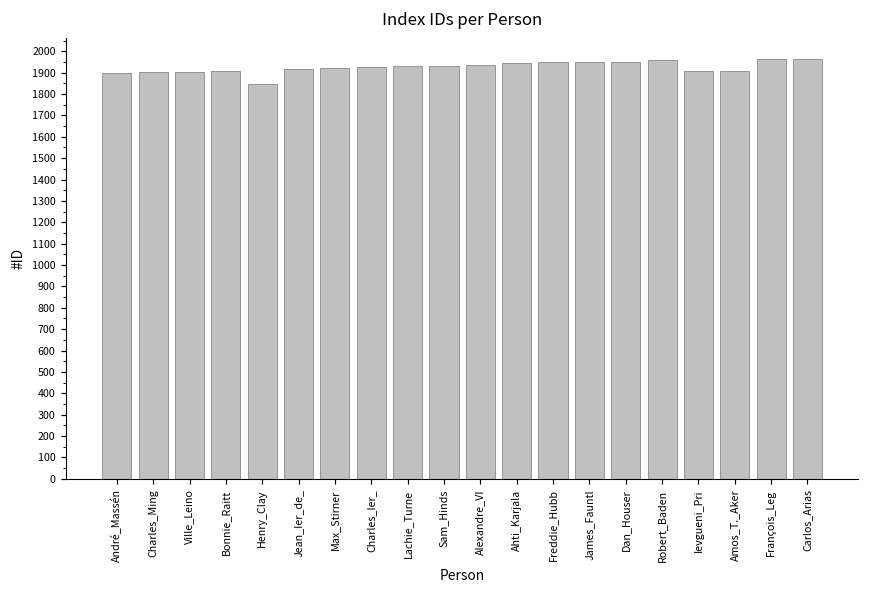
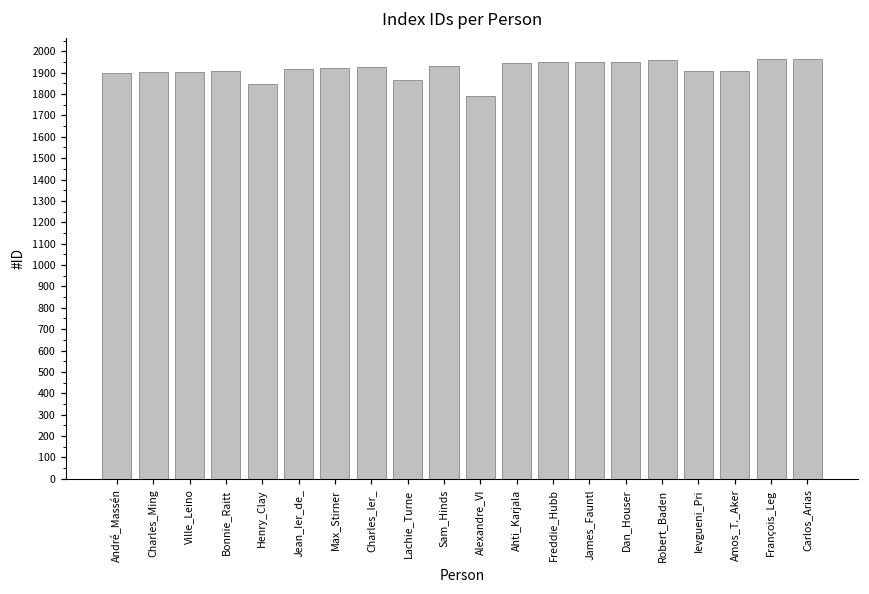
Lachie_Turne: 1930 -> 1870
Alexandre_VI: 1940 -> 1790
